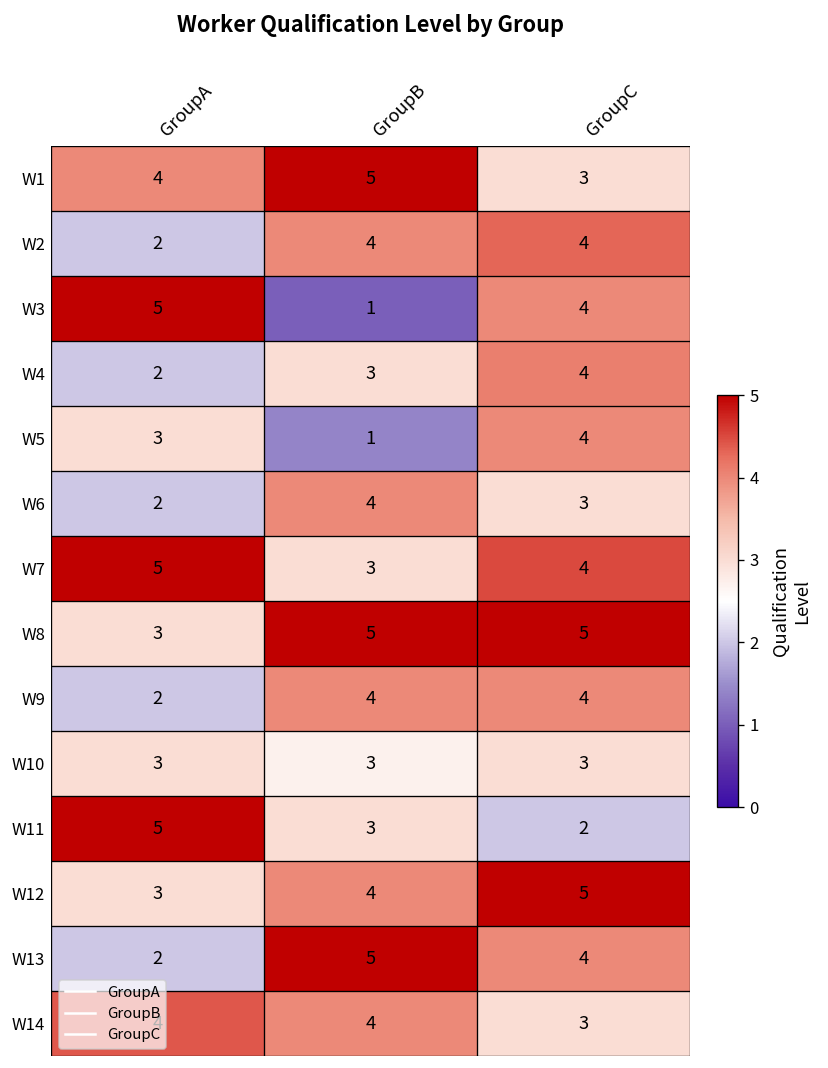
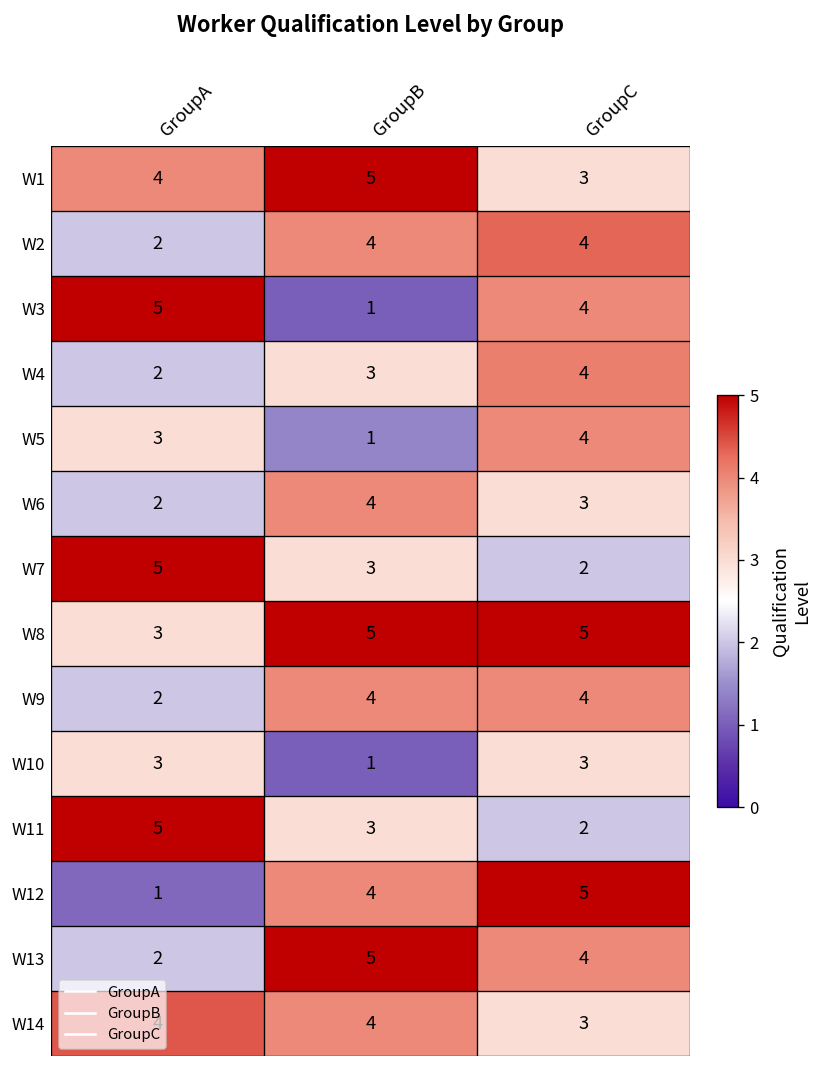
W7, GroupC: 4 -> 2
W10, GroupB: 3 -> 1
W12, GroupA: 3 -> 1
